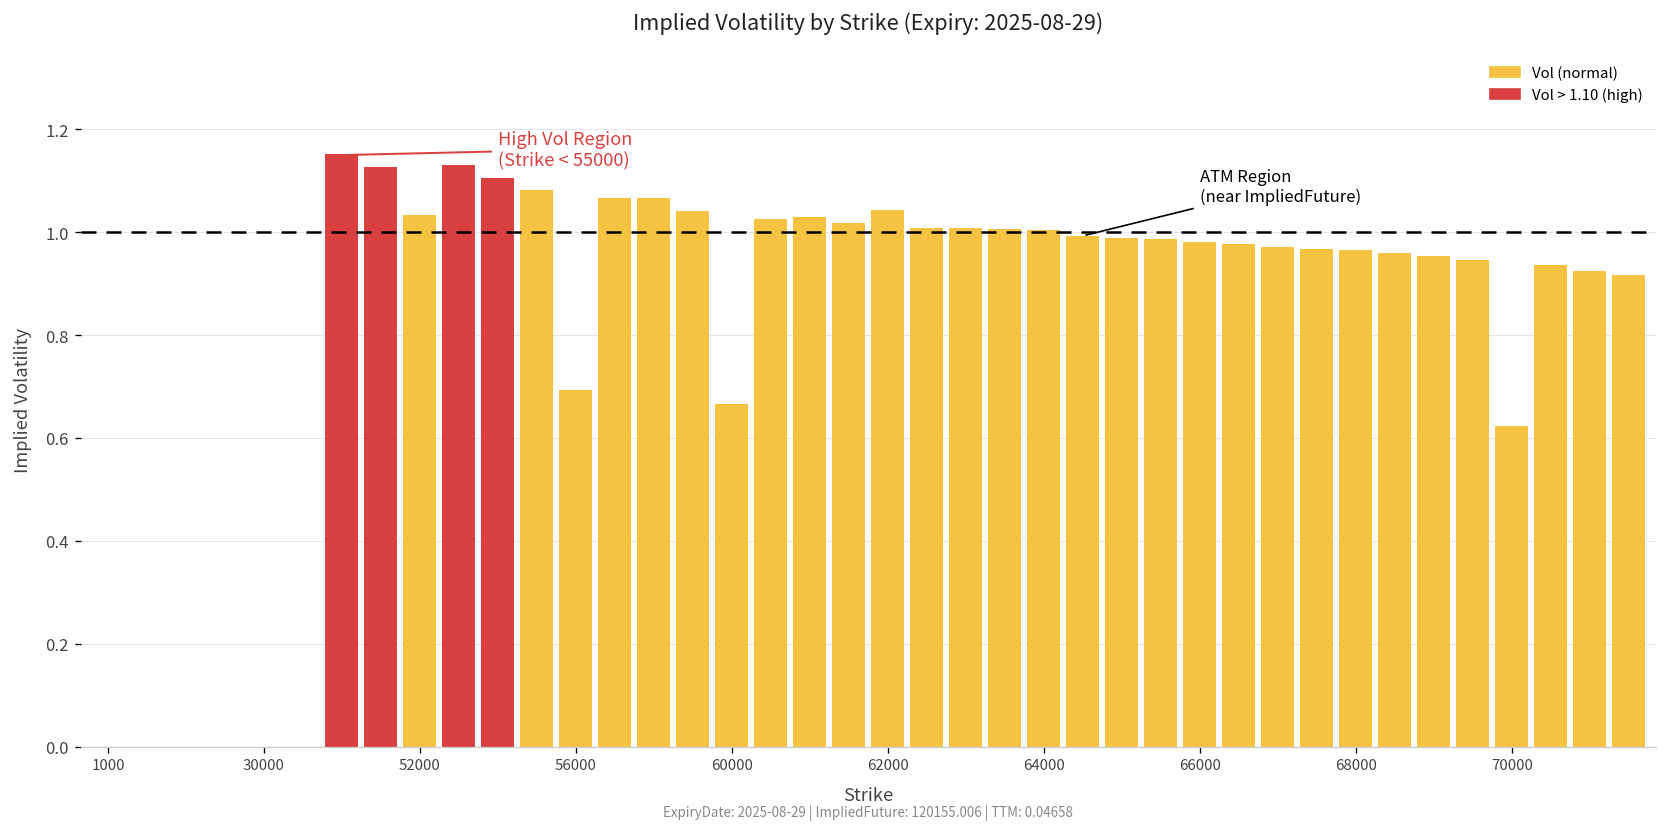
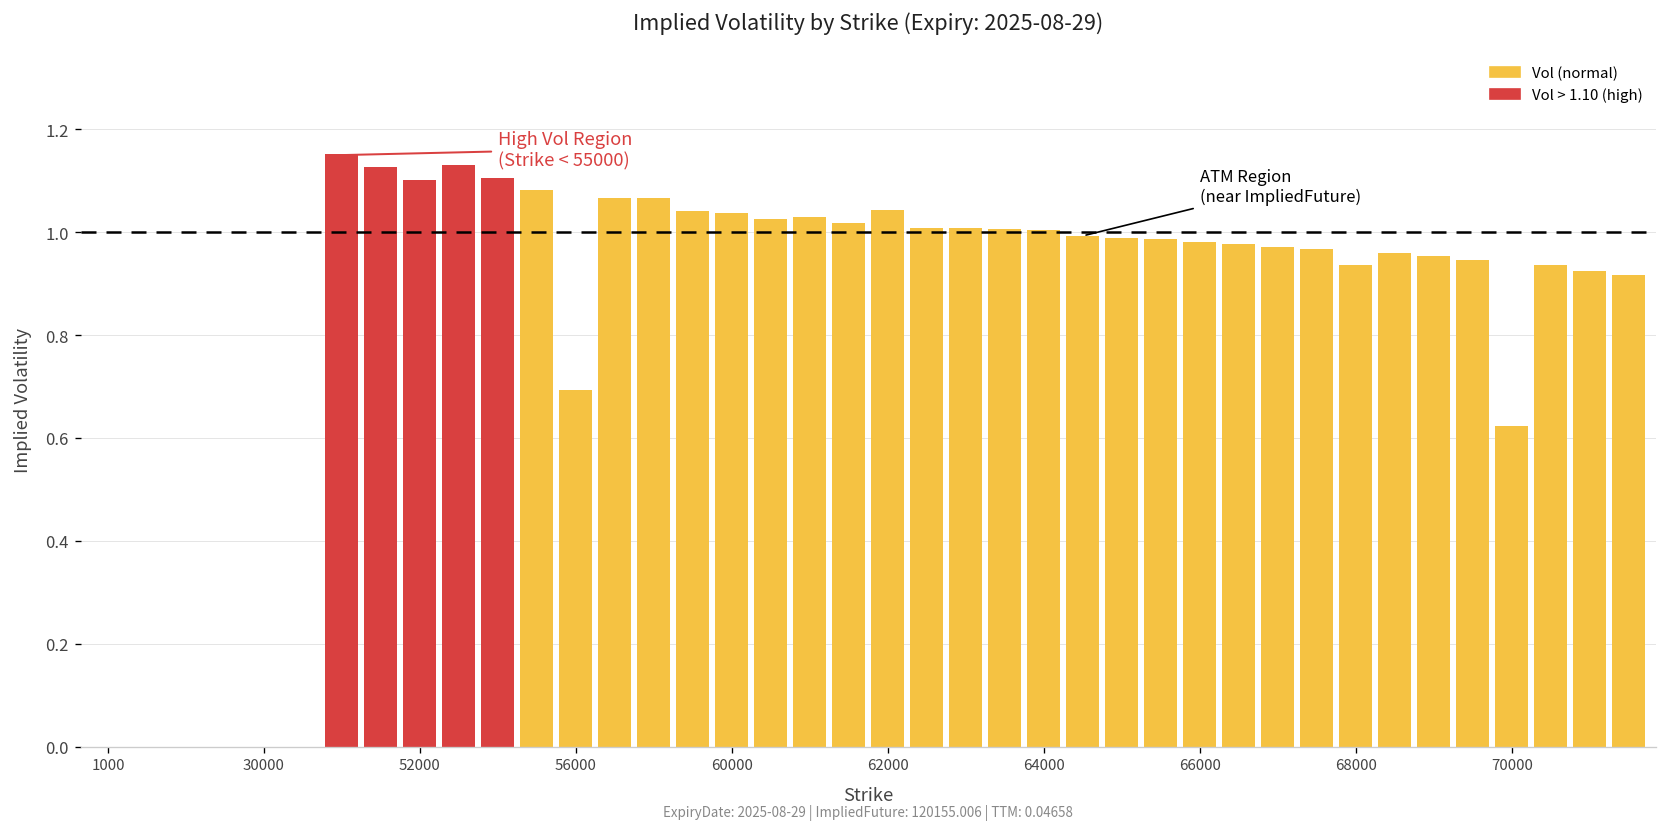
52000: 1.03 -> 1.10
60000: 0.67 -> 1.04
68000: 0.97 -> 0.94
